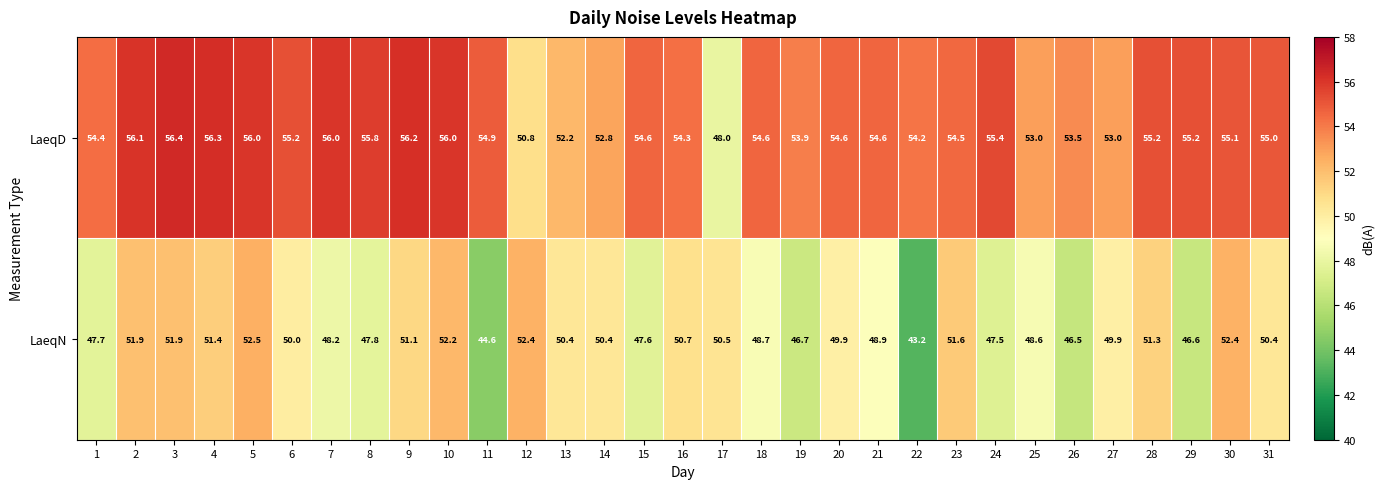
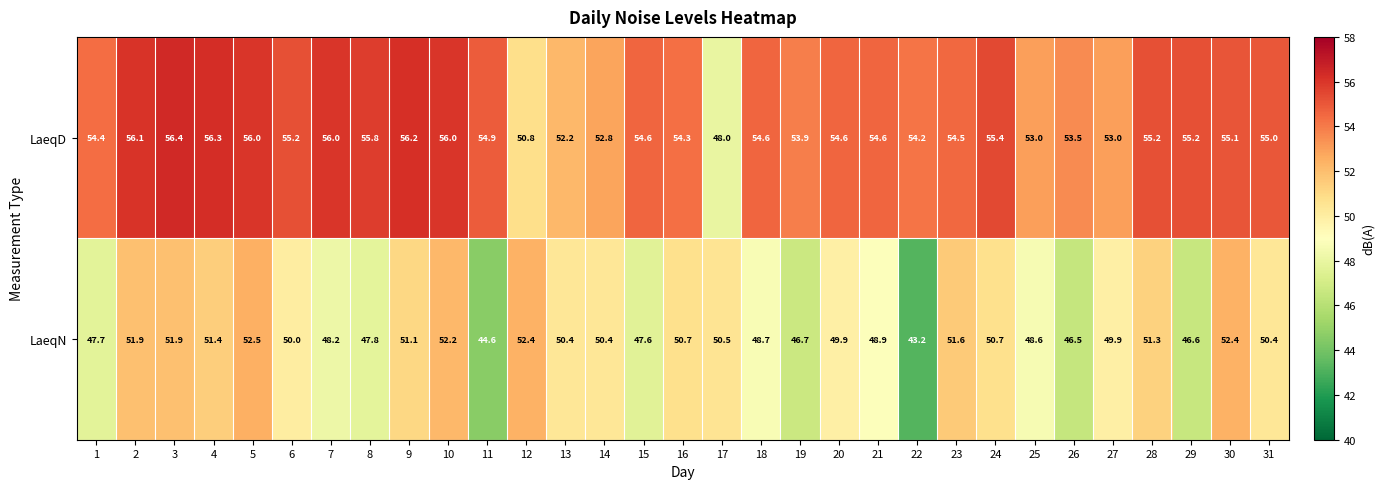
LaeqN, 24: 47.5 -> 50.7
